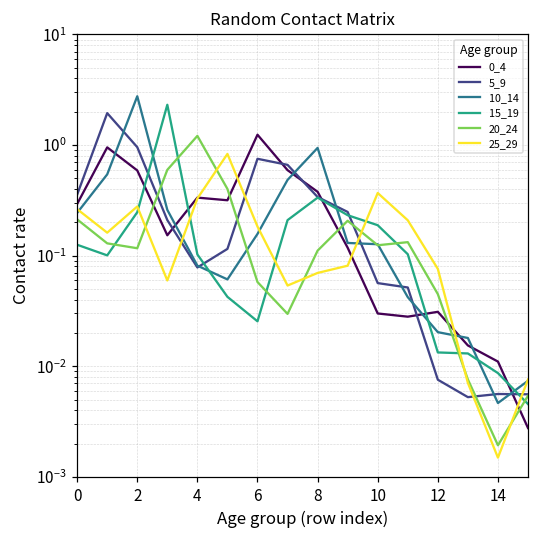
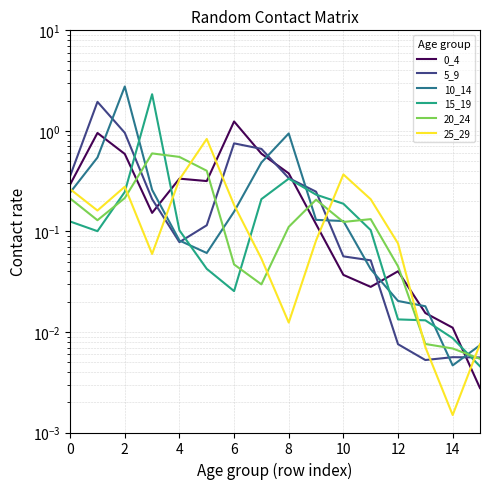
20_24, 2: 0.12 -> 0.21
20_24, 4: 1.2 -> 0.6
20_24, 6: 0.06 -> 0.05
25_29, 8: 0.07 -> 0.012
0_4, 10: 0.030 -> 0.037
0_4, 12: 0.031 -> 0.040
20_24, 14: 0.0019 -> 0.007
